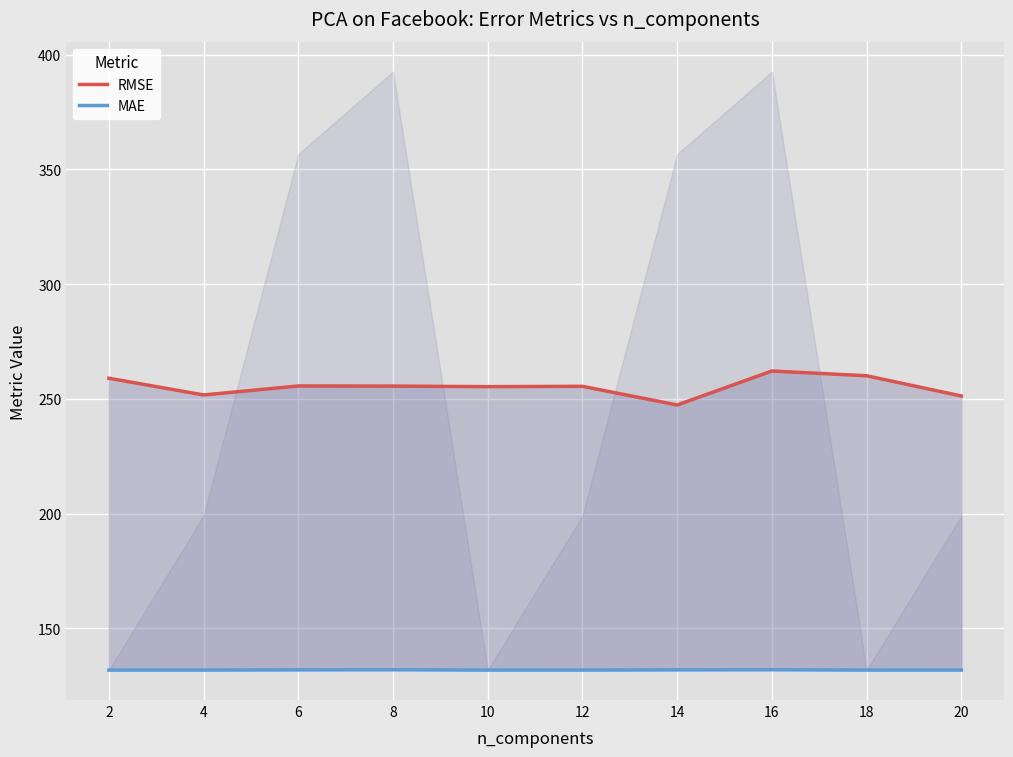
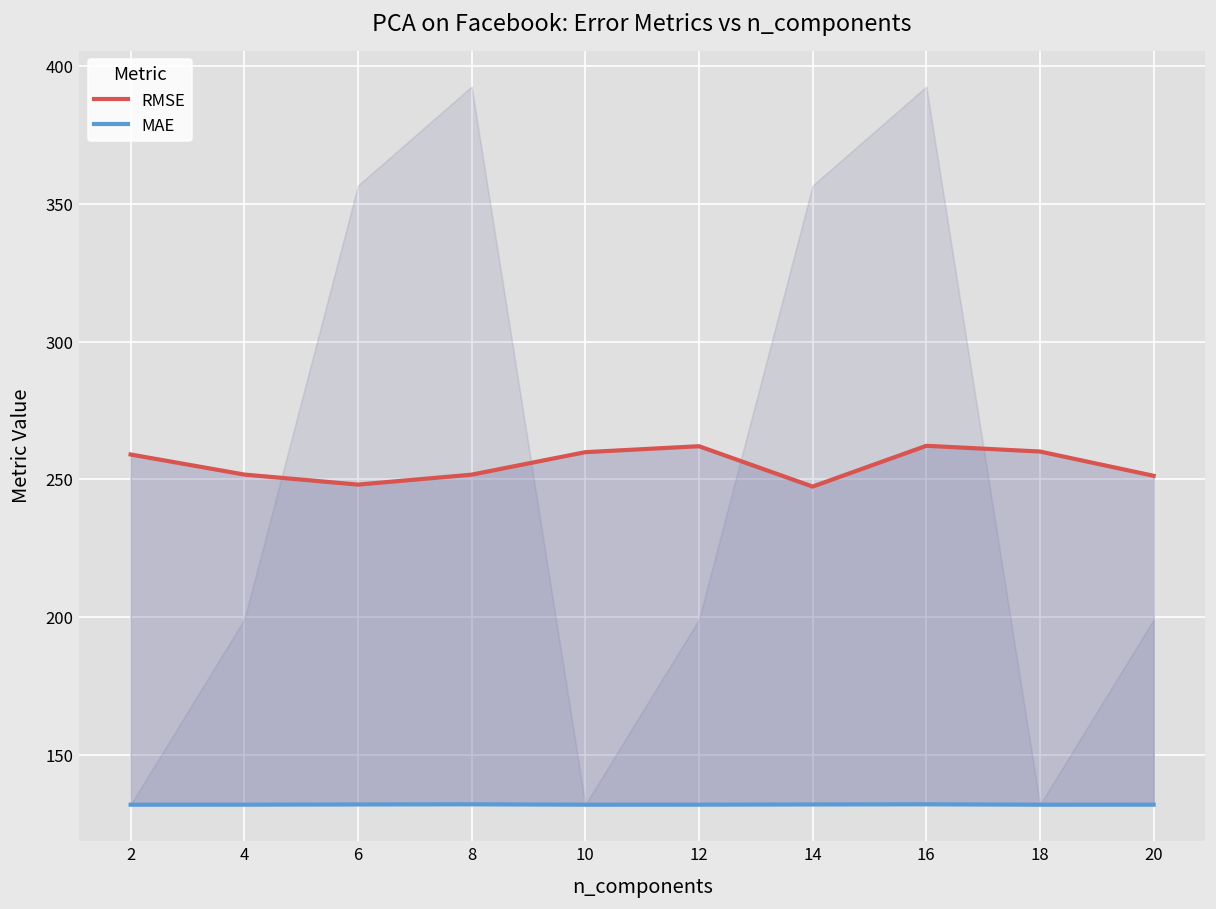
RMSE, 6: 256 -> 248
RMSE, 8: 256 -> 252
RMSE, 10: 255 -> 260
RMSE, 12: 255 -> 262
